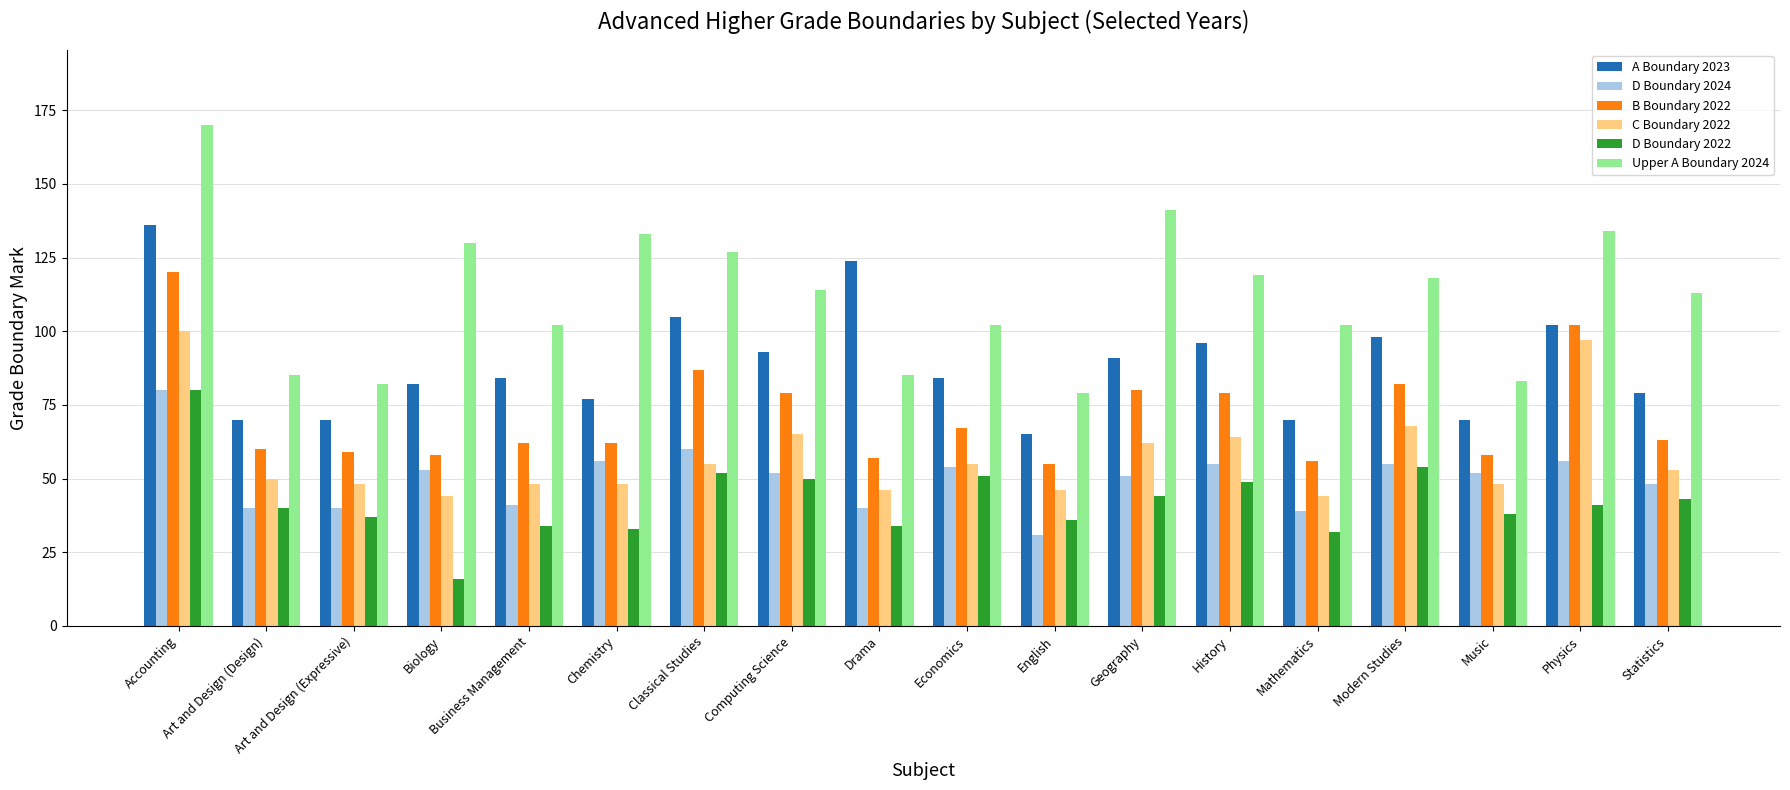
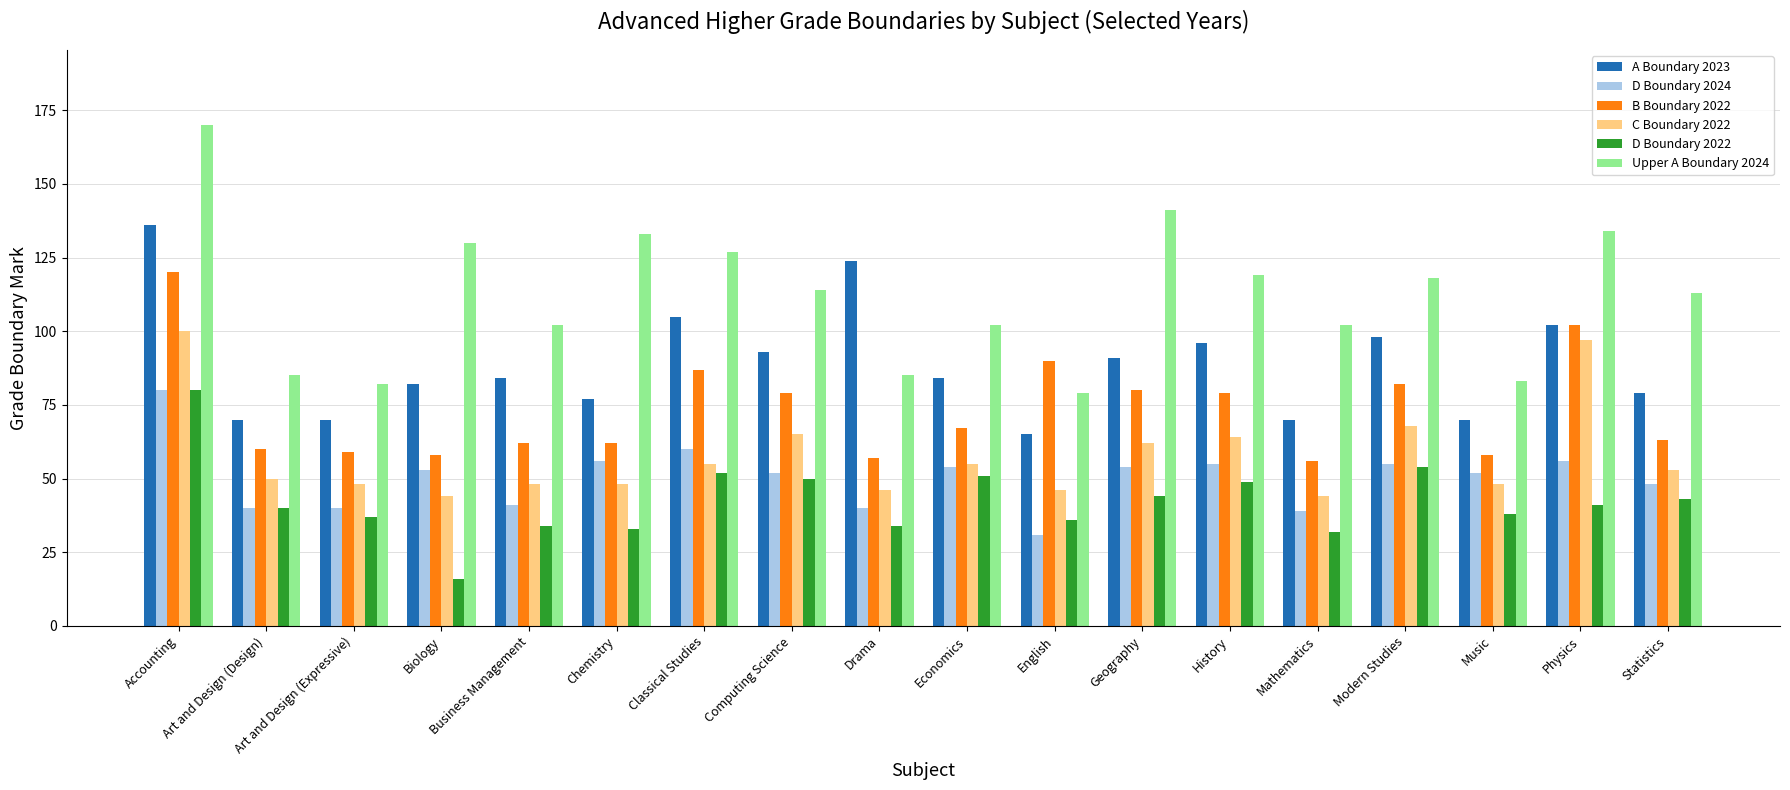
B Boundary 2022, English: 55 -> 90
D Boundary 2024, Geography: 51 -> 54
